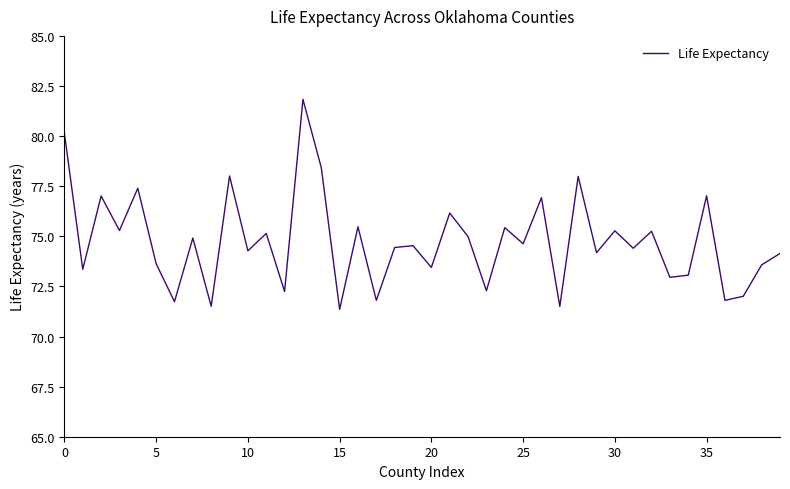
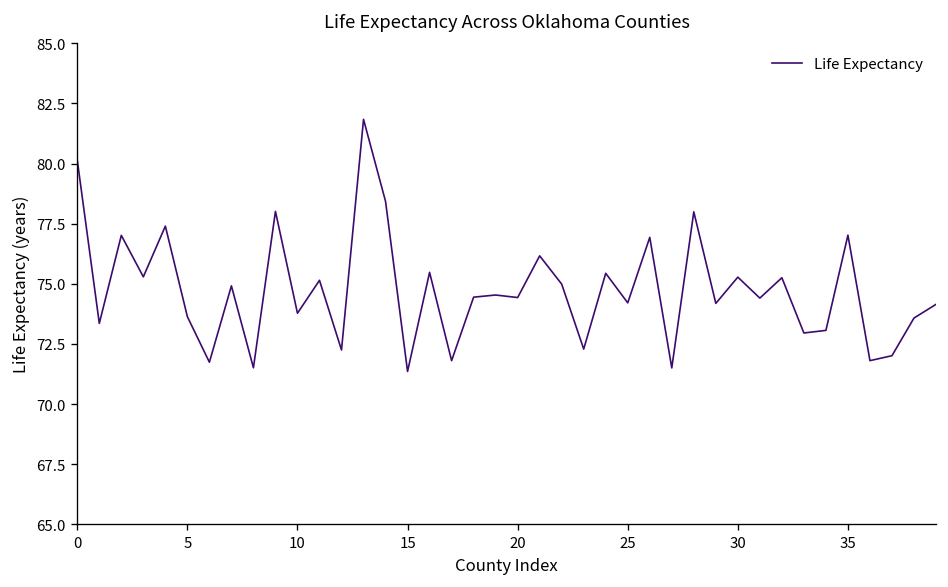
10: 74.3 -> 73.8
20: 73.4 -> 74.4
25: 74.6 -> 74.2
